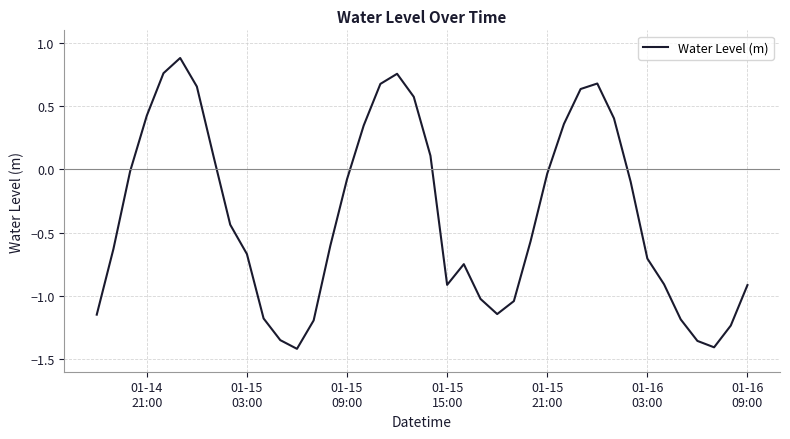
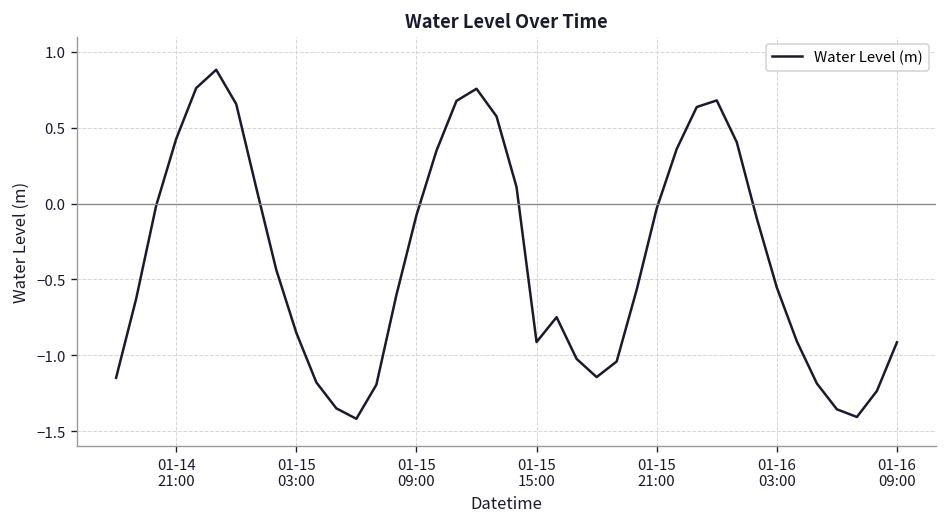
01-15 03:00: -0.67 -> -0.85
01-16 03:00: -0.71 -> -0.55
